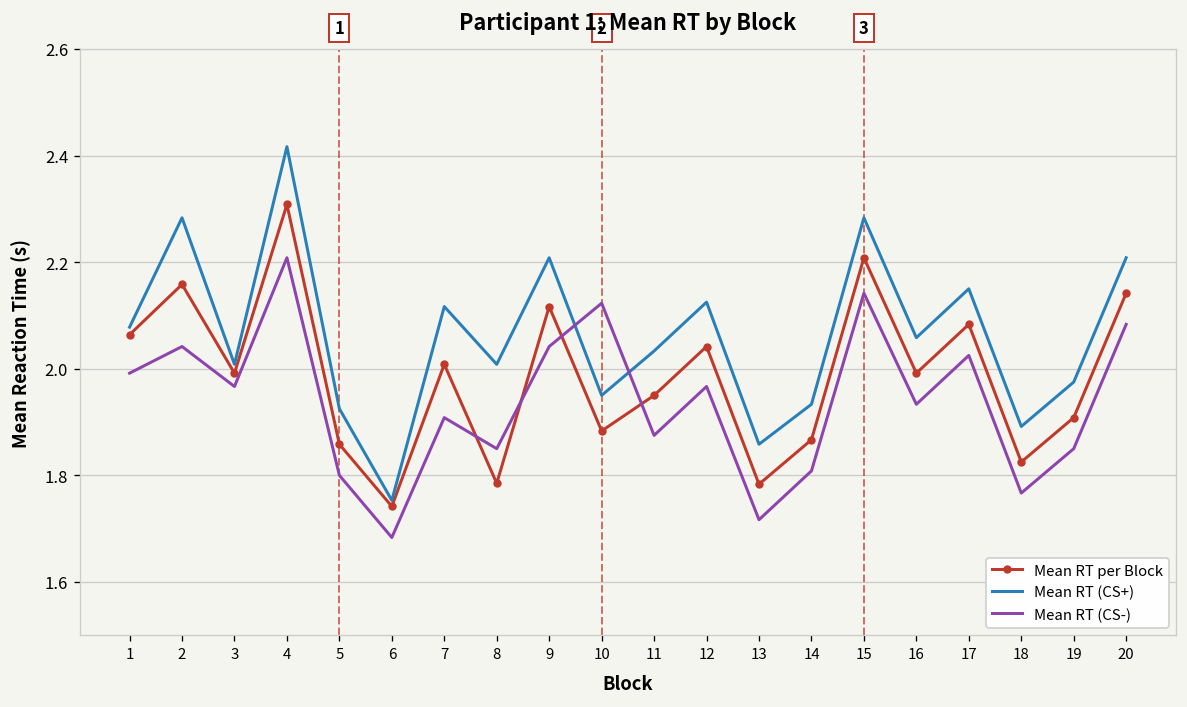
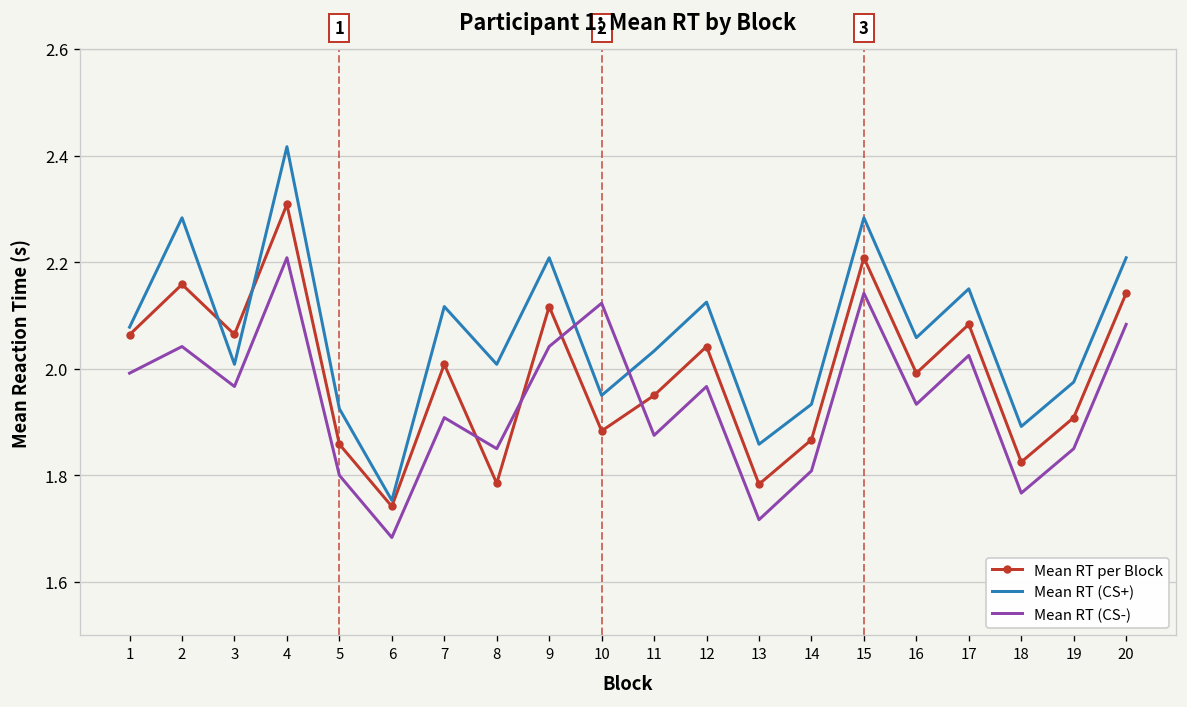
Mean RT per Block, 3: 1.99 -> 2.06
